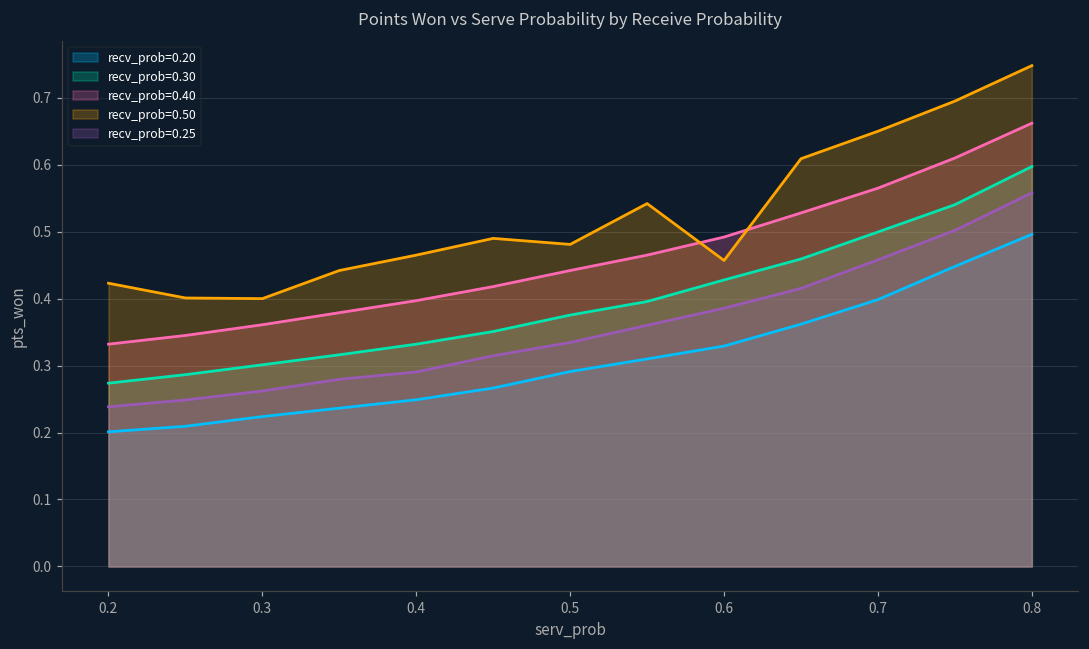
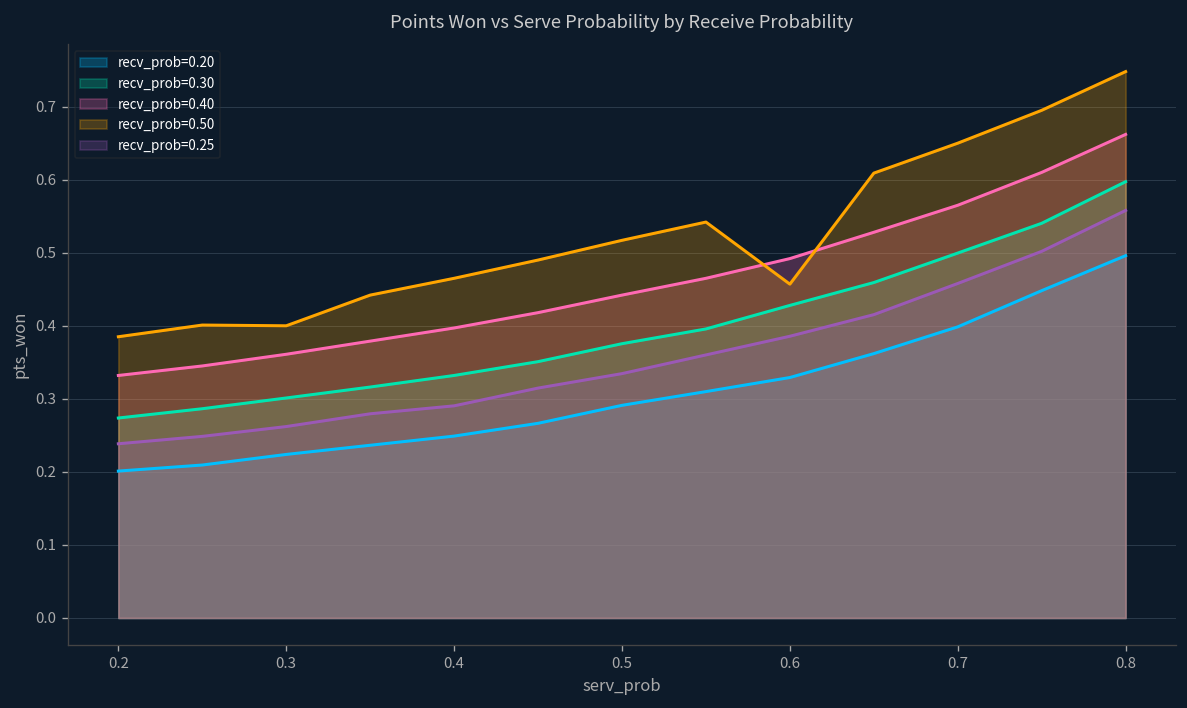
recv_prob=0.50, 0.2: 0.42 -> 0.39
recv_prob=0.50, 0.5: 0.48 -> 0.52
